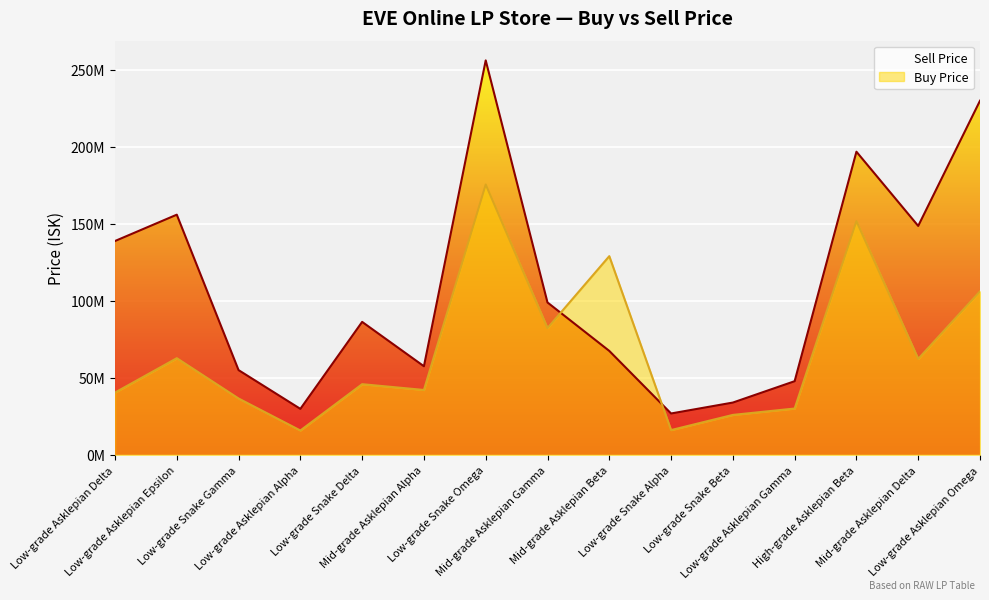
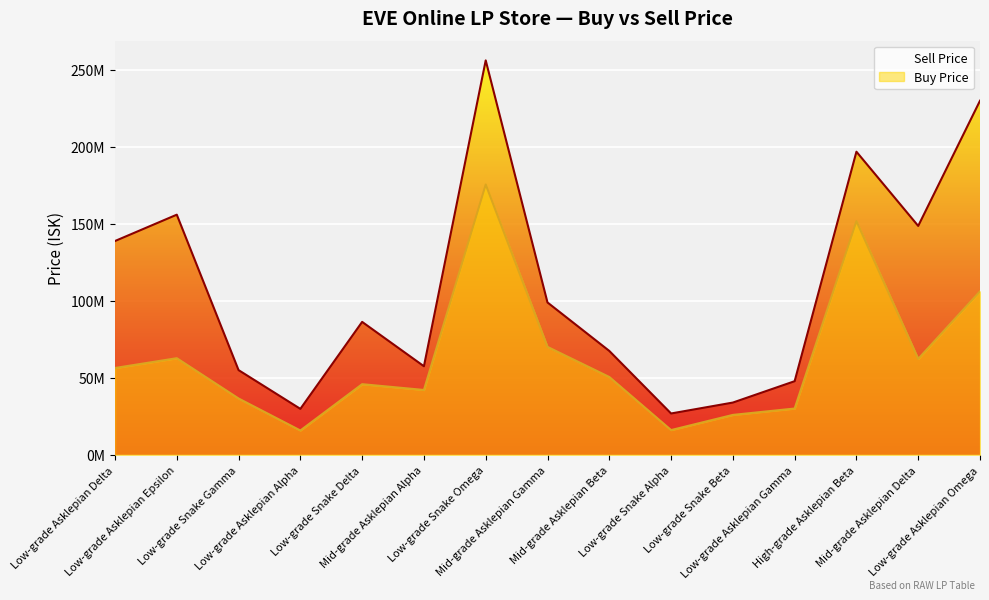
Buy Price, Low-grade Asklepian Delta: 40000000 -> 56000000
Buy Price, Mid-grade Asklepian Gamma: 82000000 -> 70000000
Buy Price, Mid-grade Asklepian Beta: 129000000 -> 51000000
